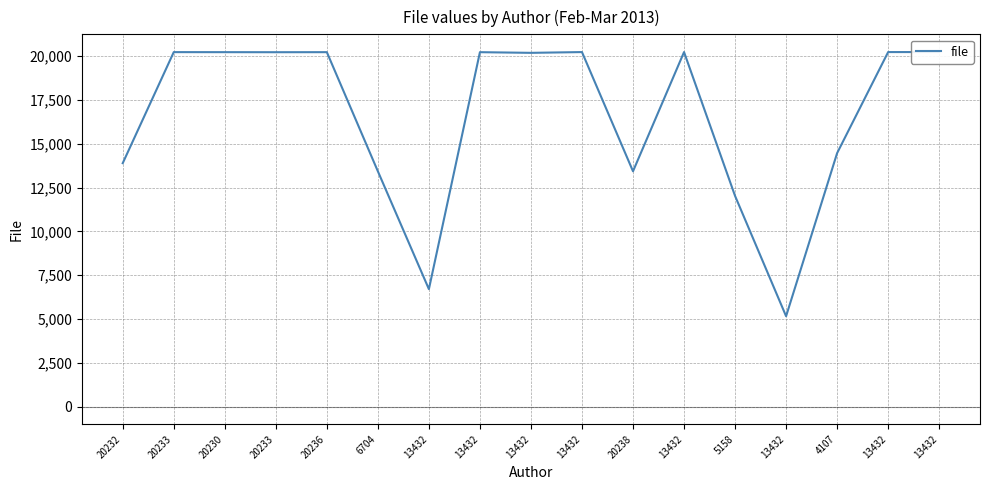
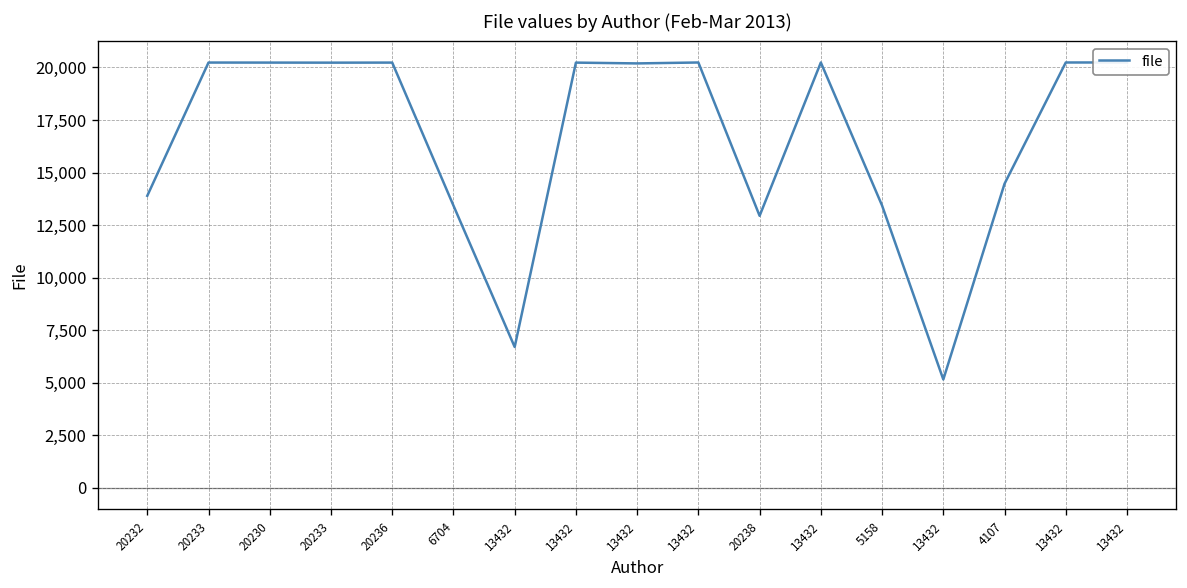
20238: 13,400 -> 12,900
5158: 12,000 -> 13,400
